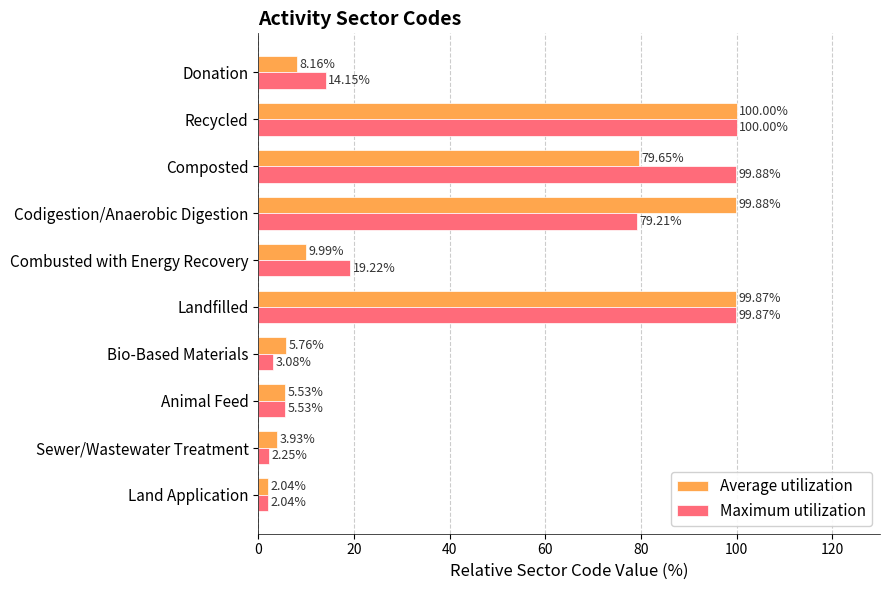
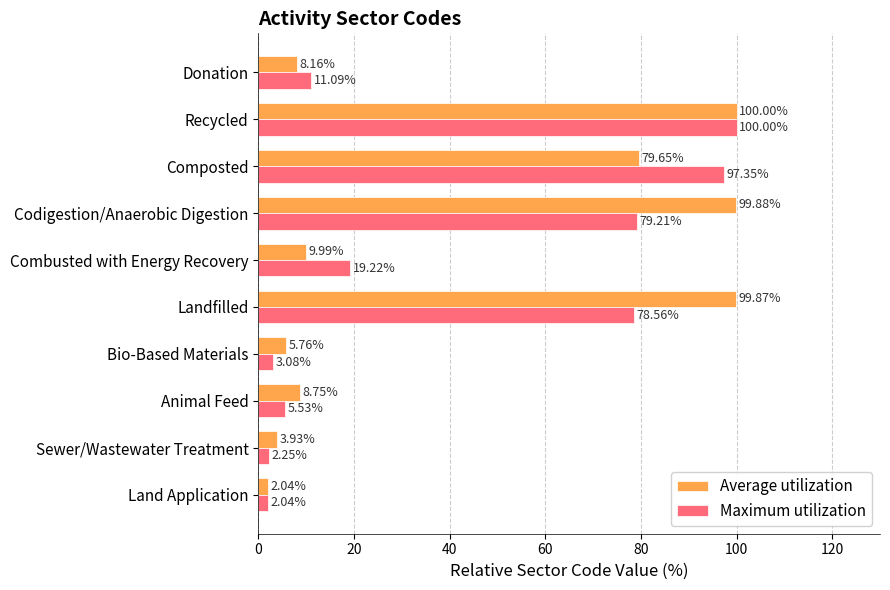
Maximum utilization, Donation: 14.15% -> 11.09%
Maximum utilization, Composted: 99.88% -> 97.35%
Maximum utilization, Landfilled: 99.87% -> 78.56%
Average utilization, Animal Feed: 5.53% -> 8.75%
